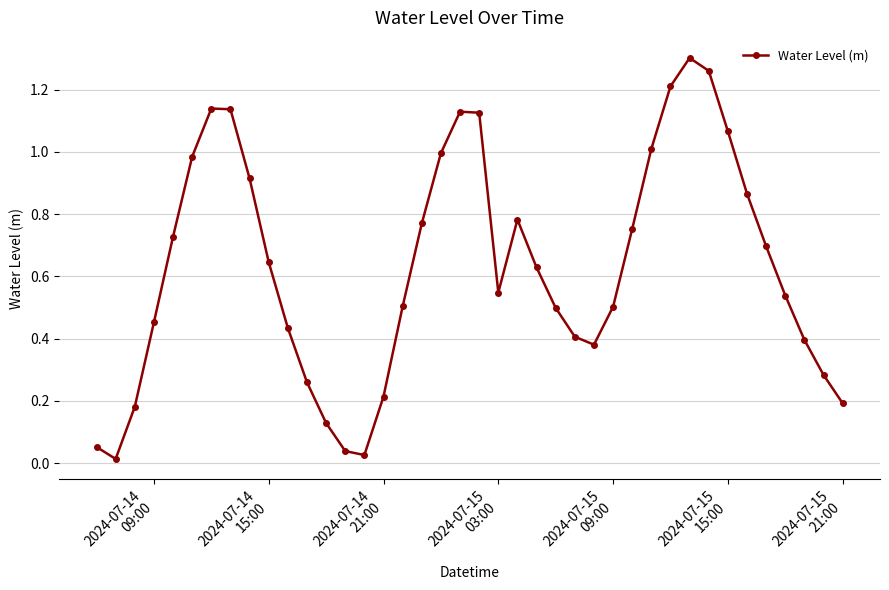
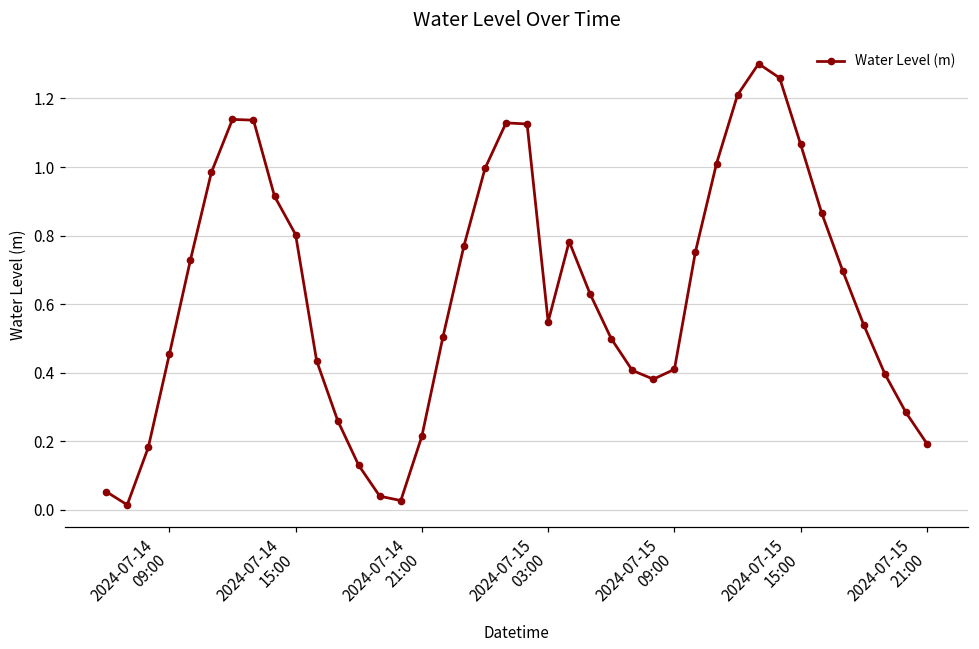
2024-07-14 15:00: 0.65 -> 0.80
2024-07-15 09:00: 0.50 -> 0.41
